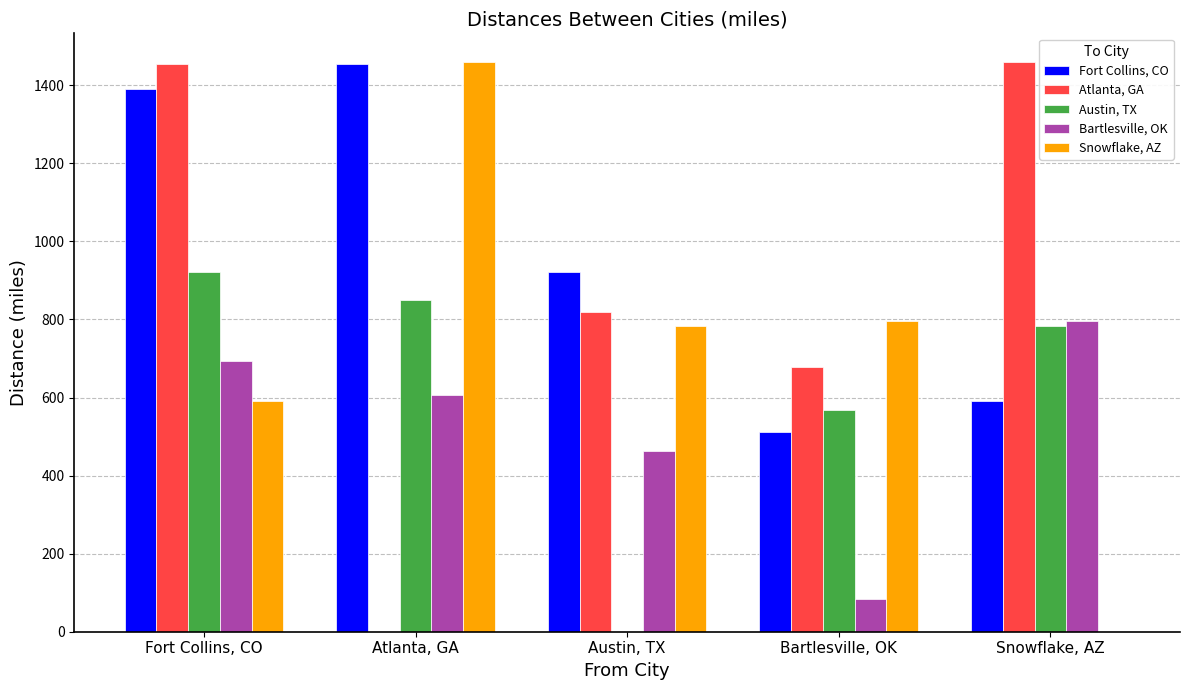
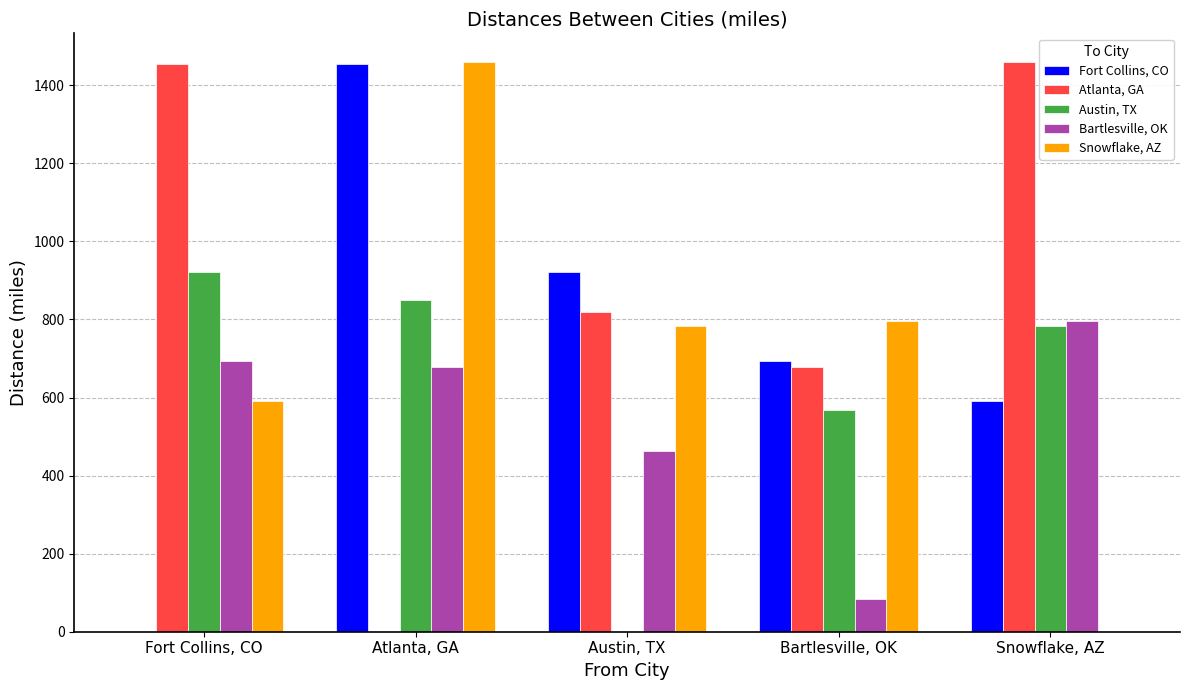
Fort Collins, CO, Fort Collins, CO: 1390 -> 0
Bartlesville, OK, Atlanta, GA: 610 -> 680
Fort Collins, CO, Bartlesville, OK: 510 -> 690
